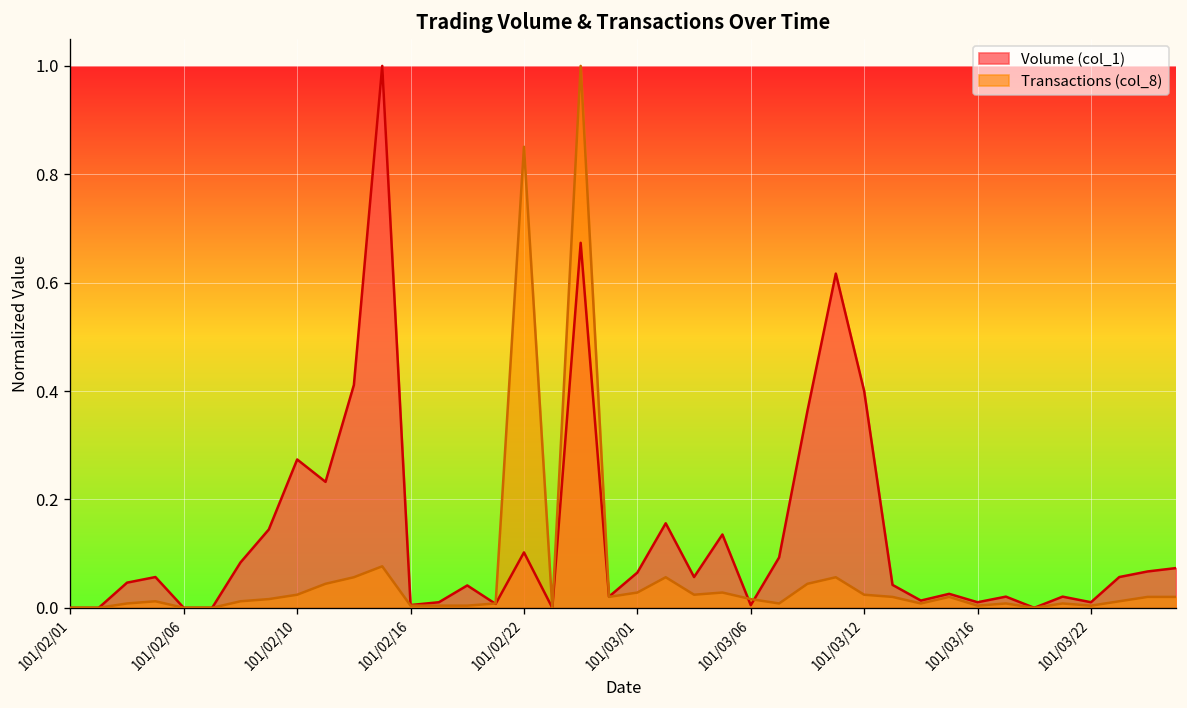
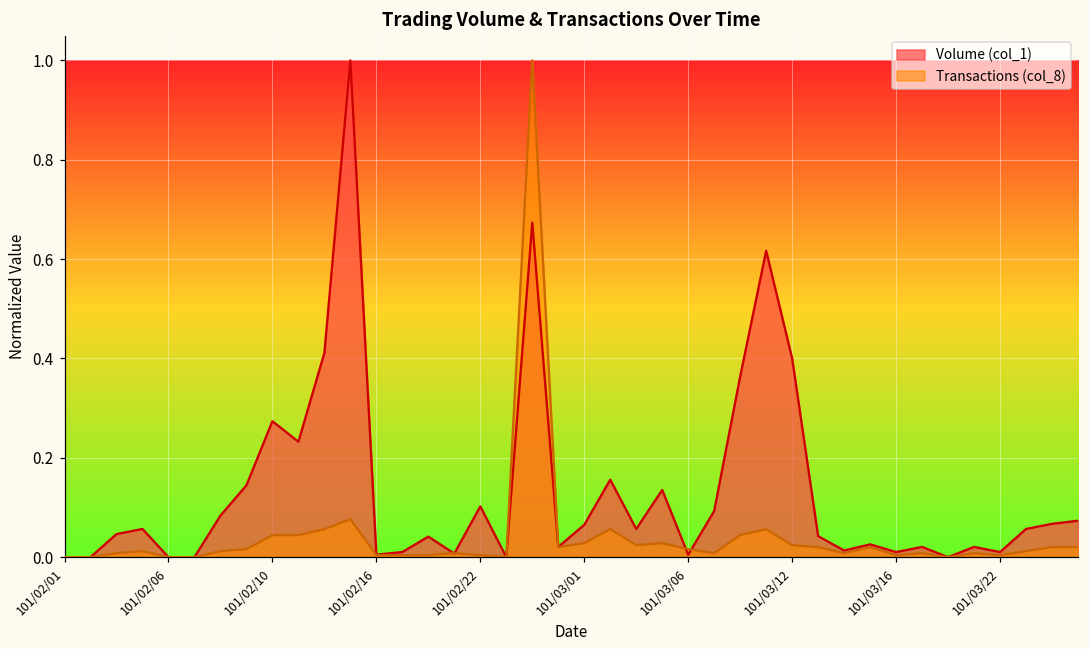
Transactions (col_8), 101/02/10: 0.02 -> 0.04
Transactions (col_8), 101/02/22: 0.85 -> 0.00
